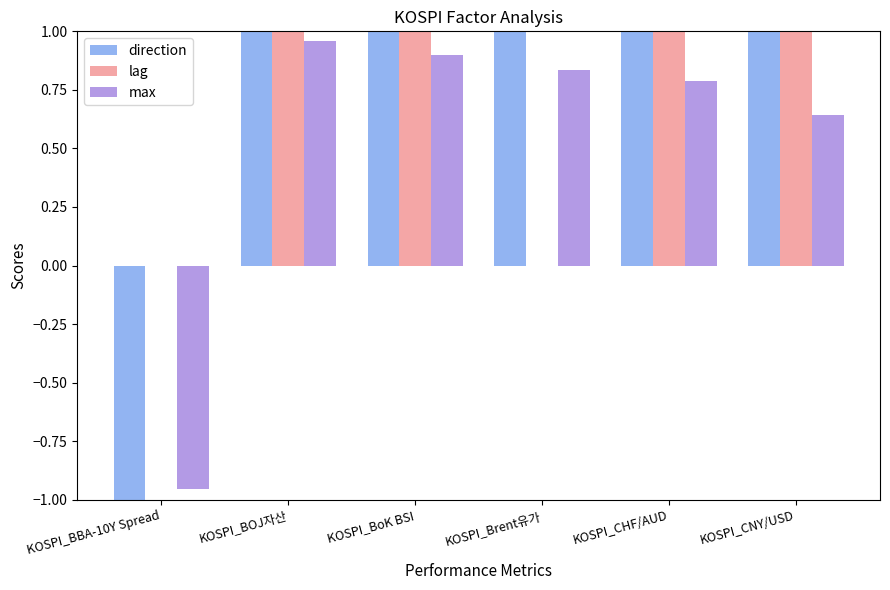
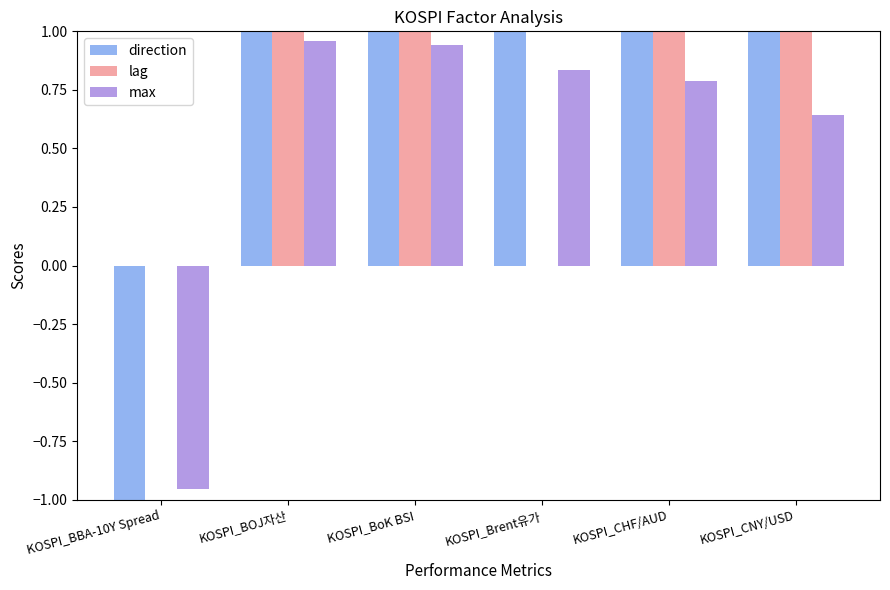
max, KOSPI_BoK BSI: 0.90 -> 0.94
